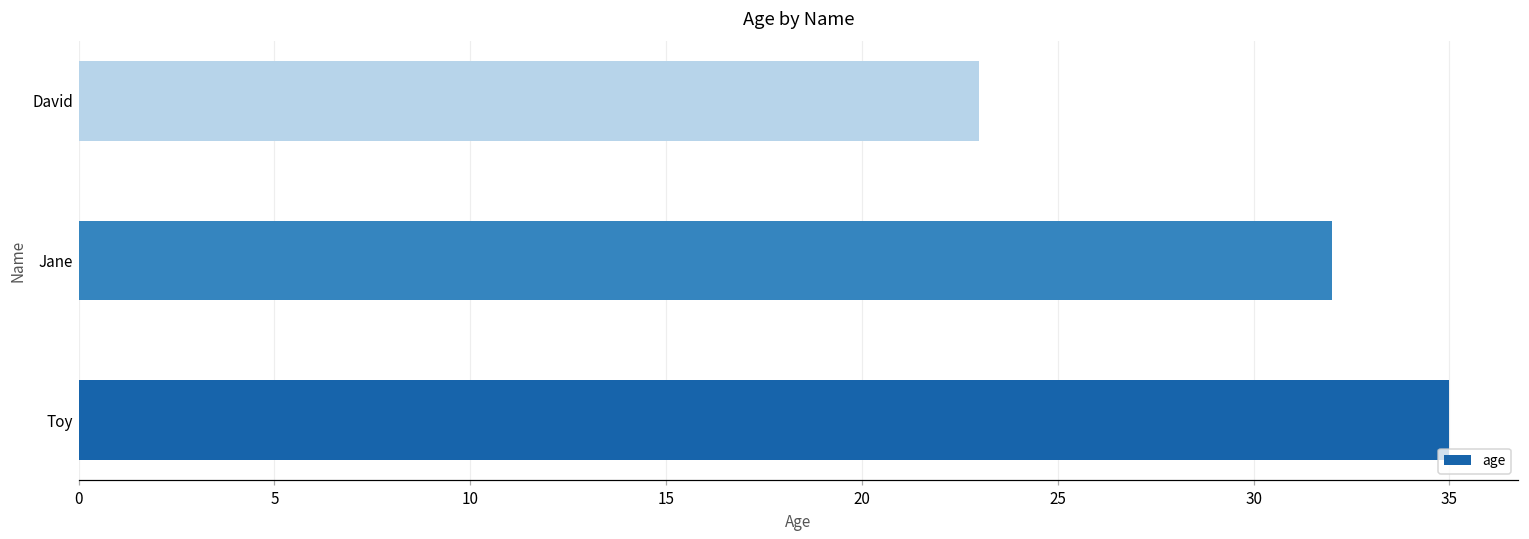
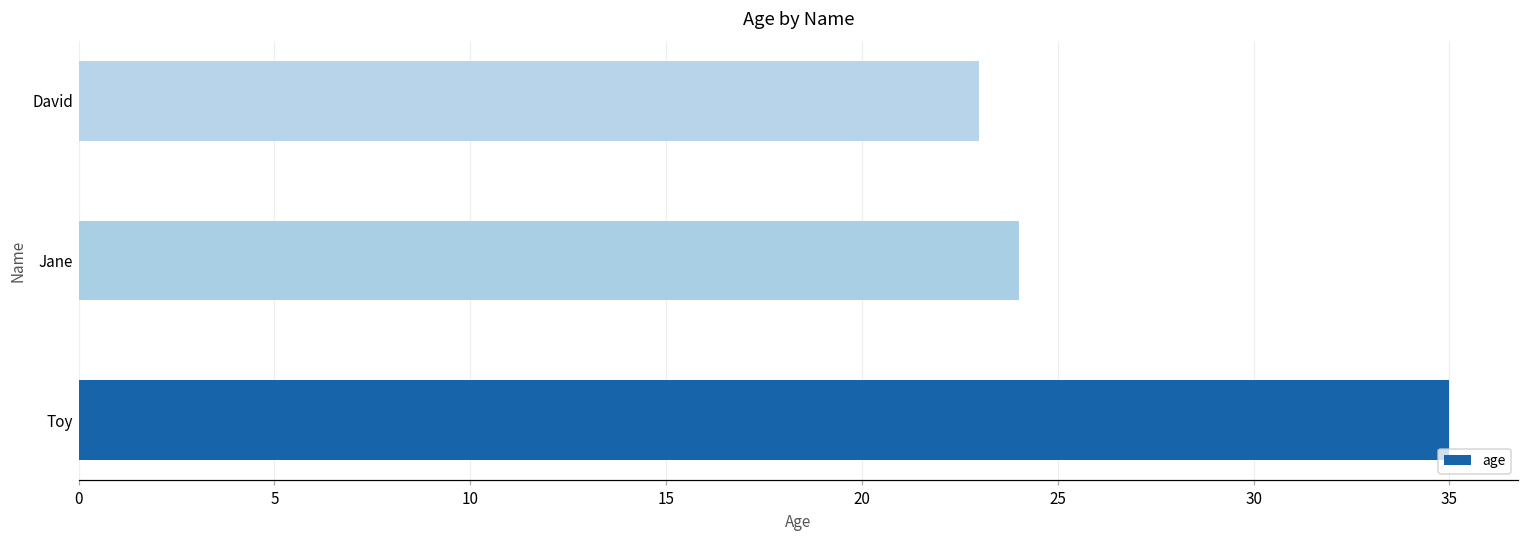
Jane: 32 -> 24
